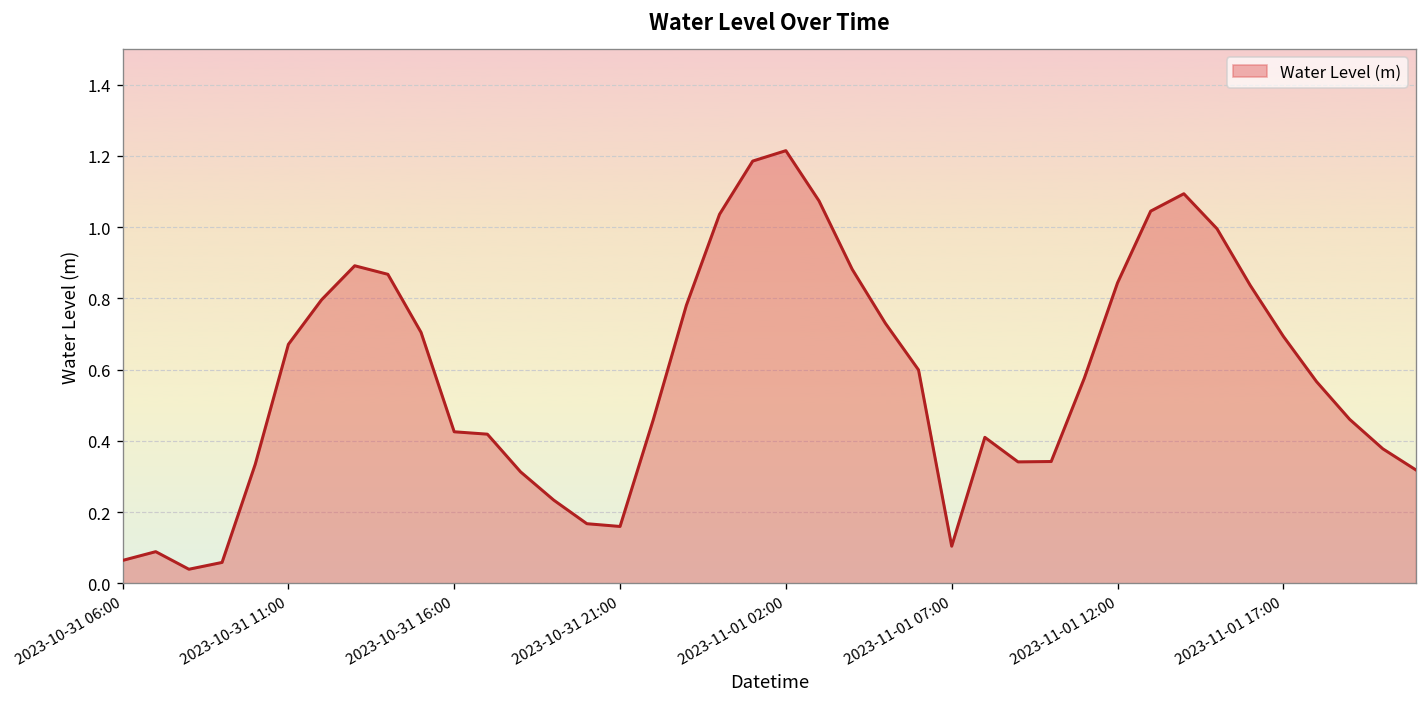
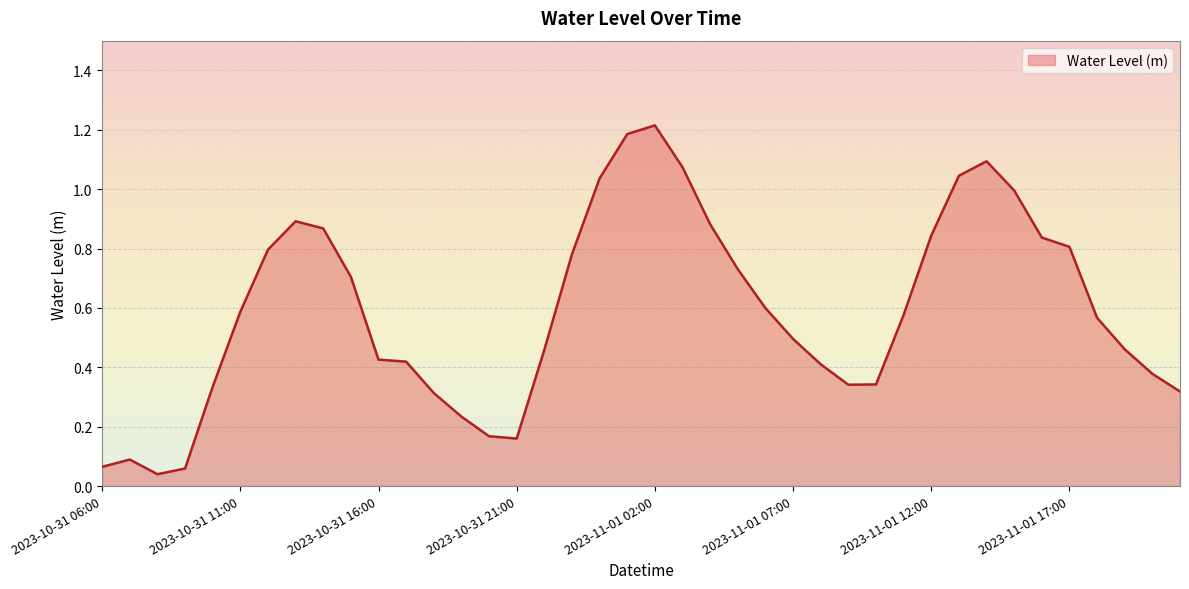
2023-10-31 11:00: 0.67 -> 0.59
2023-11-01 07:00: 0.10 -> 0.50
2023-11-01 17:00: 0.69 -> 0.81
